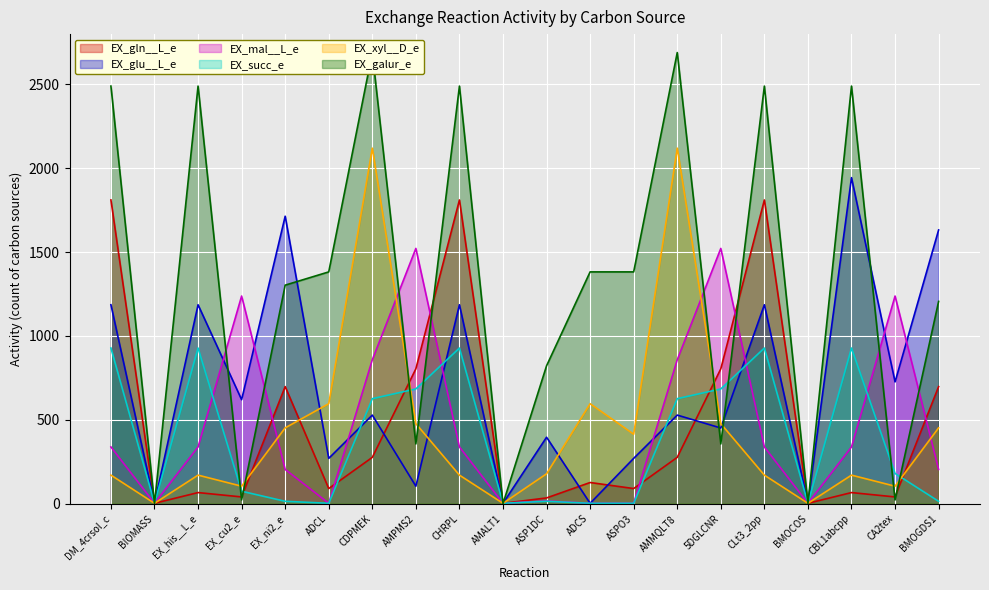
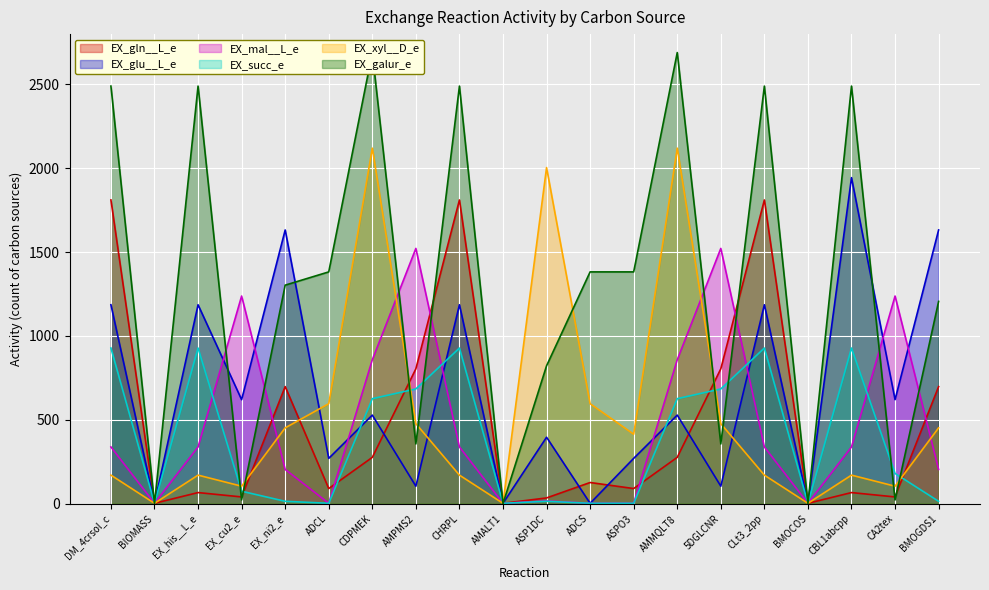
EX_glu__L_e, EX_ni2_e: 1710 -> 1630
EX_xyl__D_e, ASP1DC: 180 -> 2000
EX_glu__L_e, 5DGLCNR: 450 -> 100
EX_glu__L_e, CA2tex: 730 -> 620
